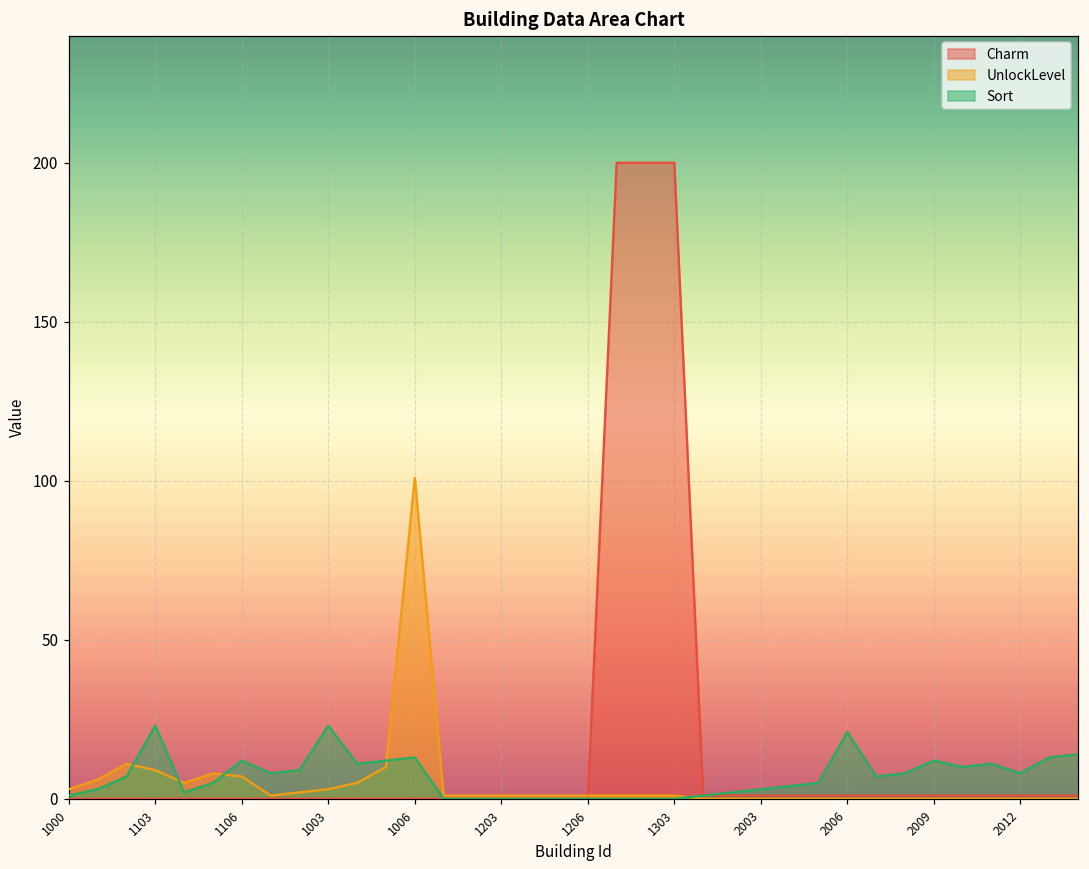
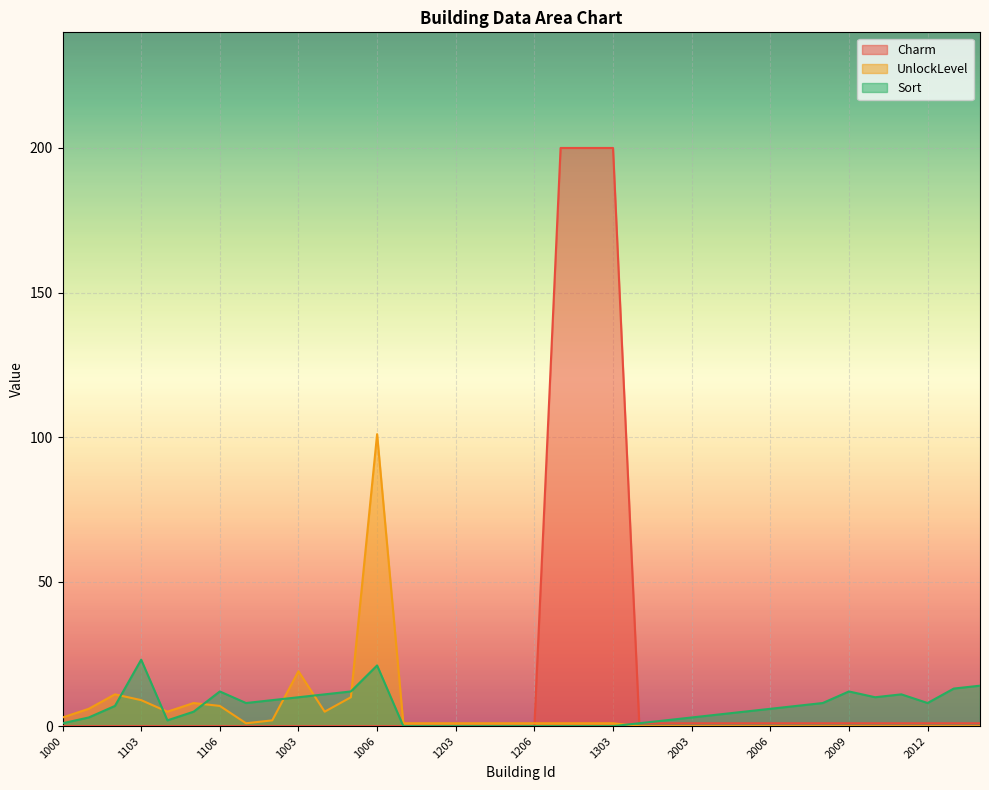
UnlockLevel, 1003: 3 -> 19
Sort, 1003: 23 -> 10
Sort, 1006: 13 -> 21
Sort, 2006: 21 -> 6
